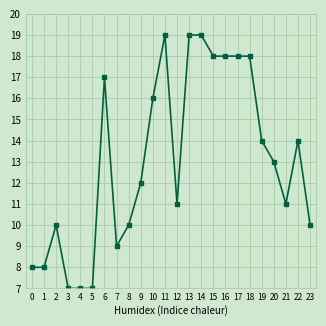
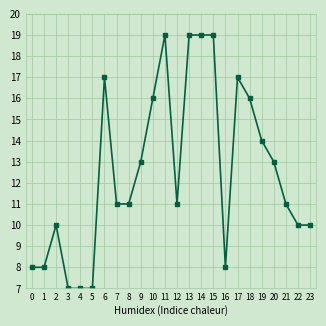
7: 9 -> 11
8: 10 -> 11
9: 12 -> 13
15: 18 -> 19
16: 18 -> 8
17: 18 -> 17
18: 18 -> 16
22: 14 -> 10
